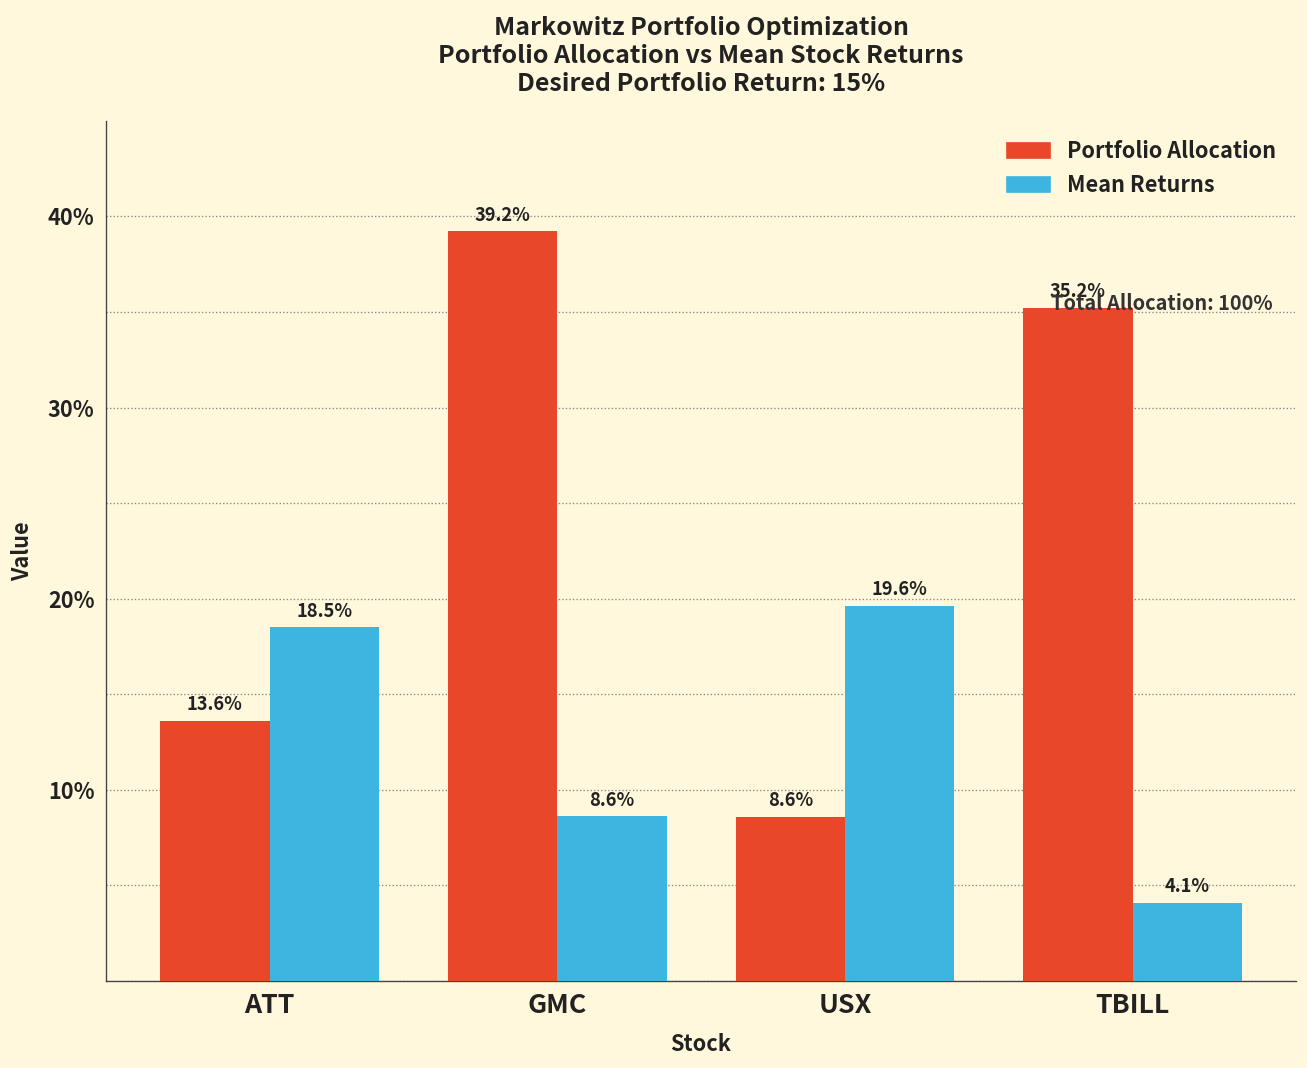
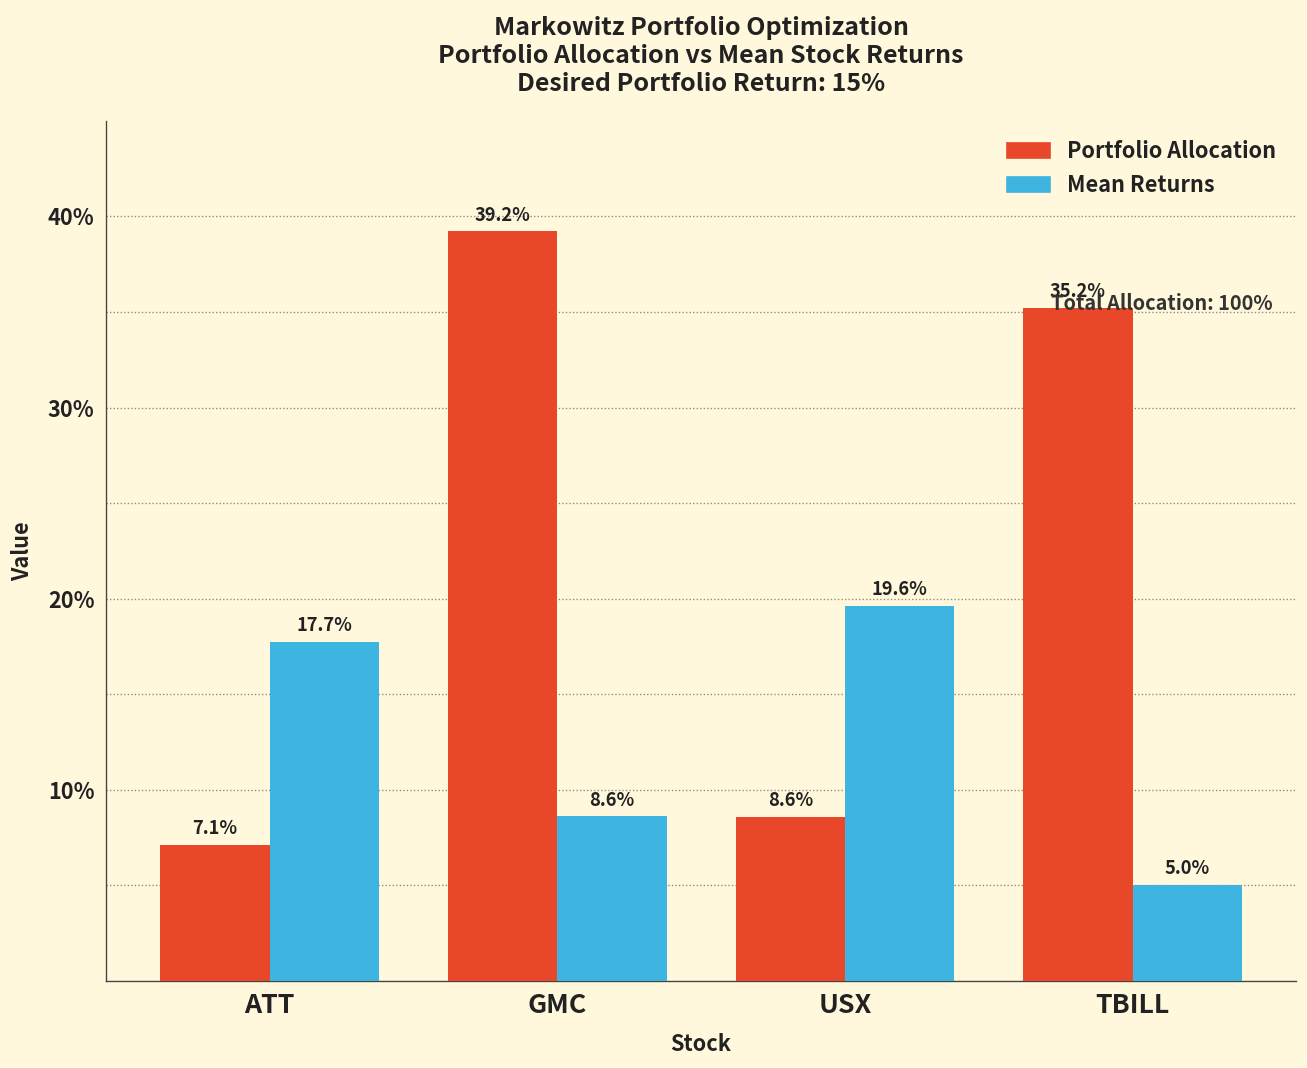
Portfolio Allocation, ATT: 13.6% -> 7.1%
Mean Returns, ATT: 18.5% -> 17.7%
Mean Returns, TBILL: 4.1% -> 5.0%
